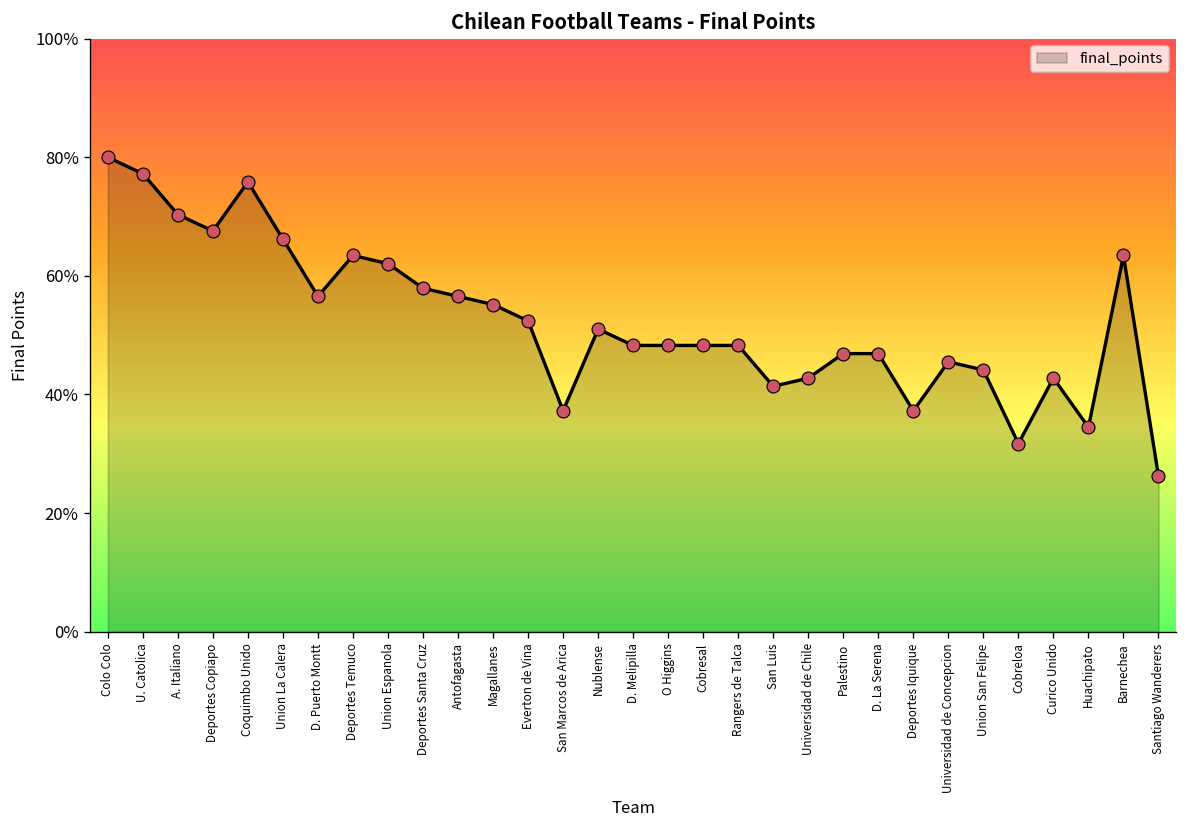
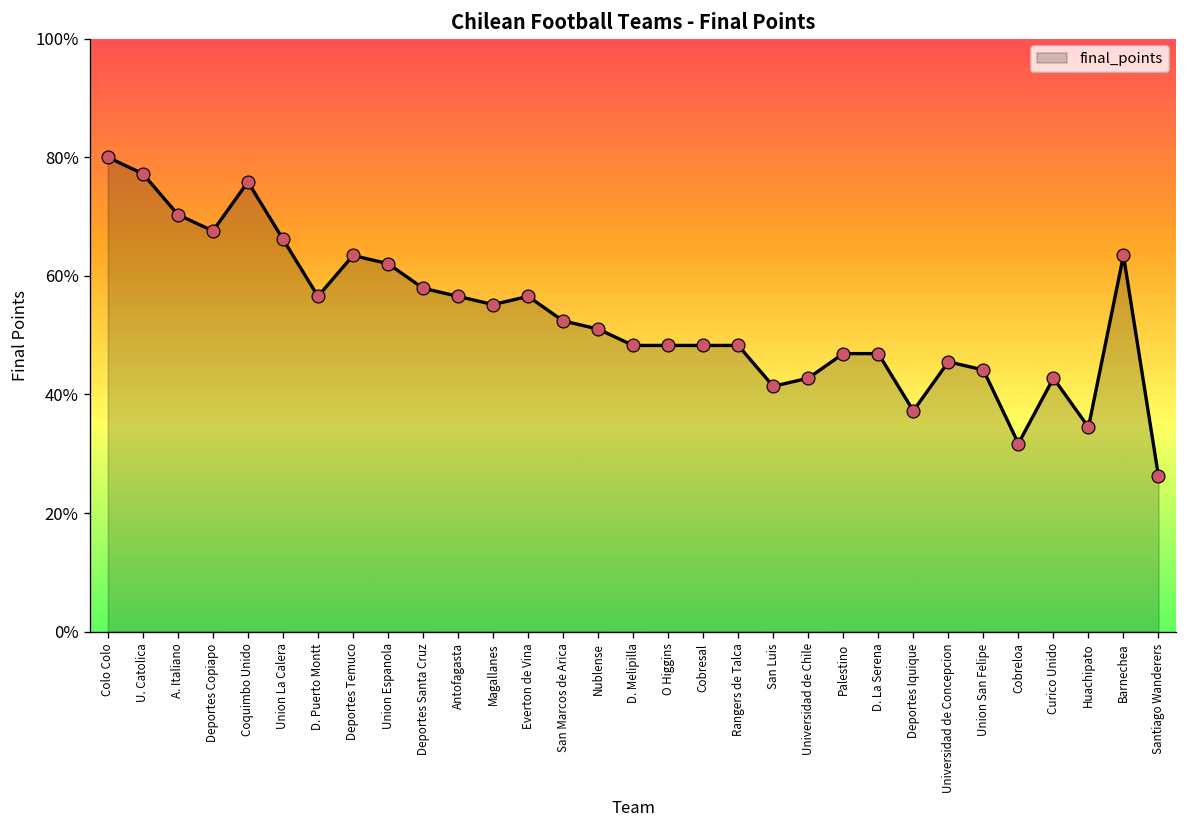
Everton de Vina: 52% -> 57%
San Marcos de Arica: 37% -> 52%
